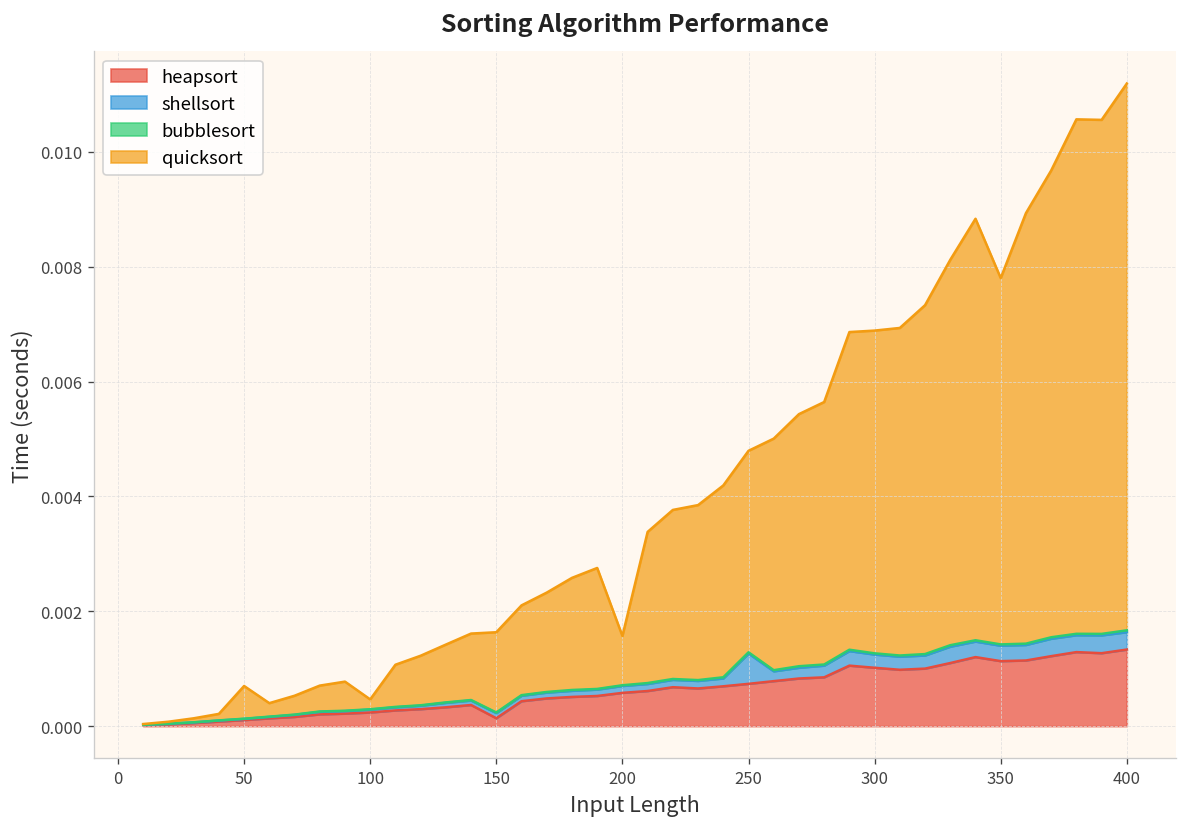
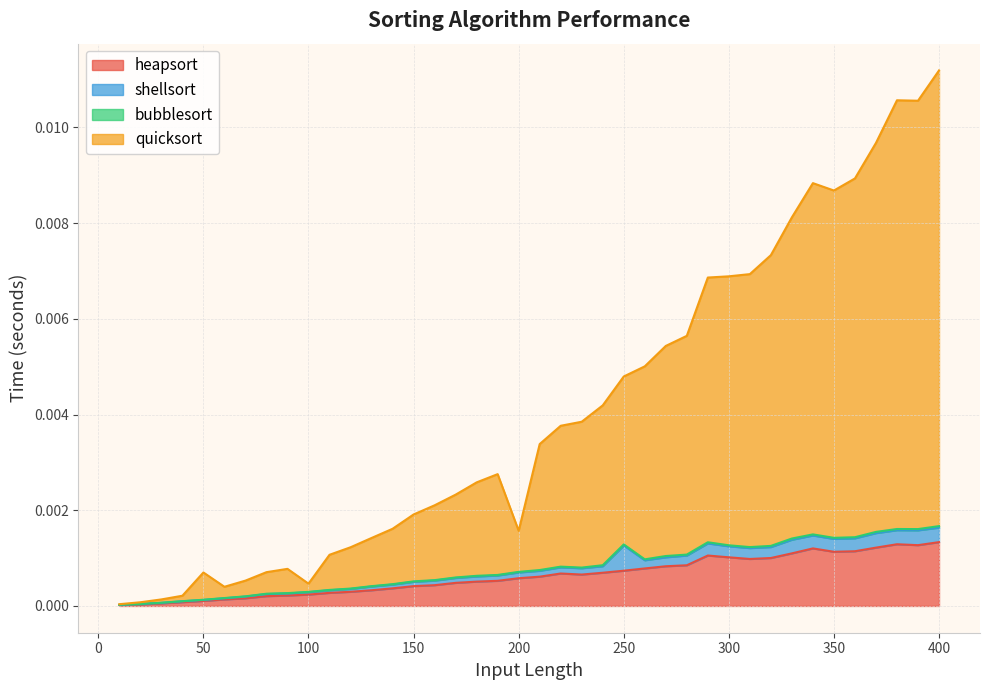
heapsort, 150: 0.0001 -> 0.0004
quicksort, 350: 0.0064 -> 0.0073
